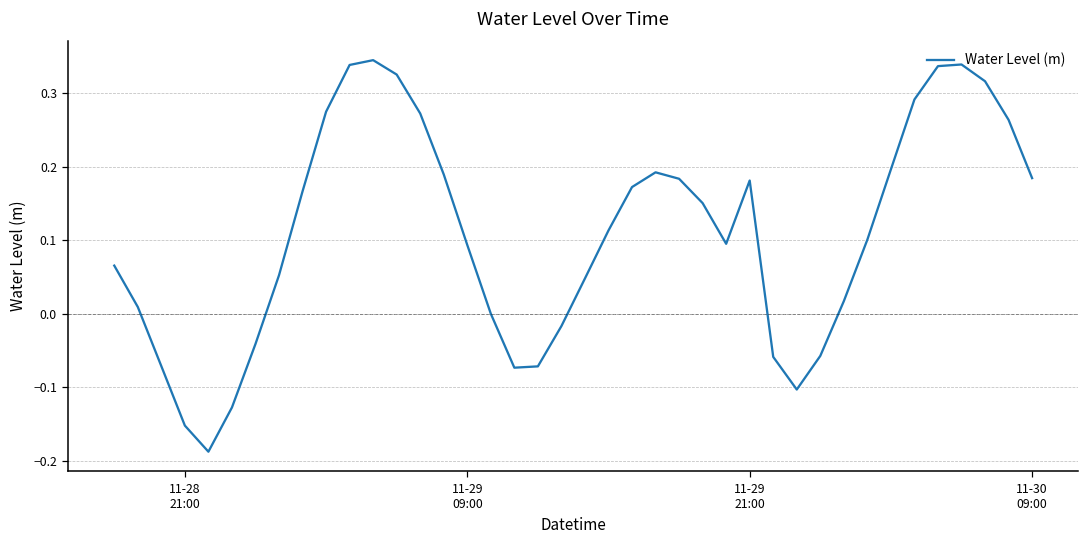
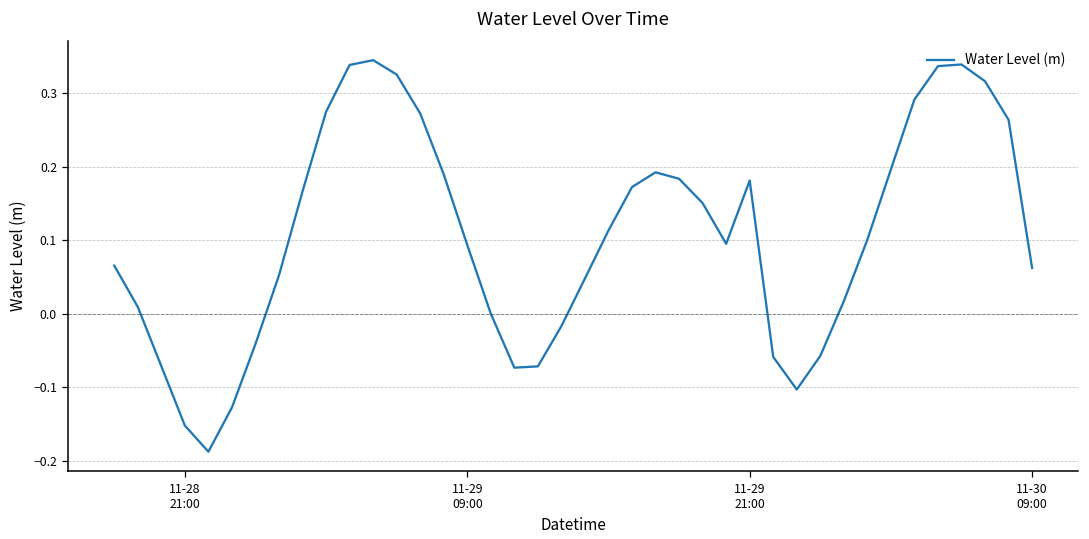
11-30 09:00: 0.18 -> 0.06
